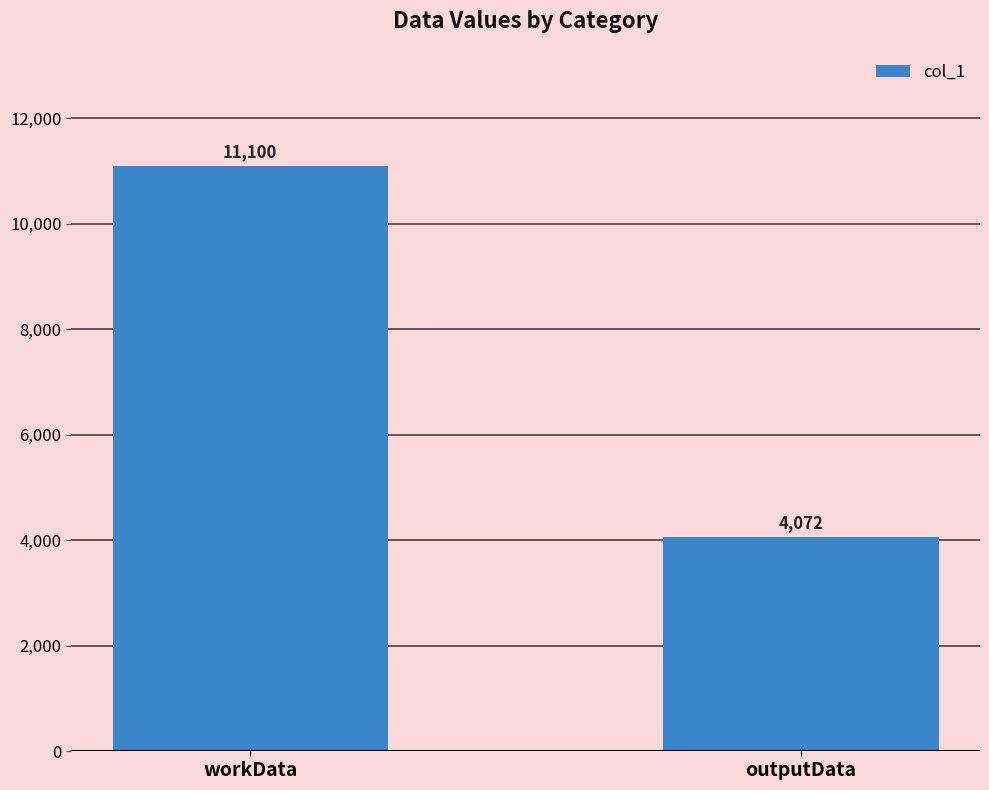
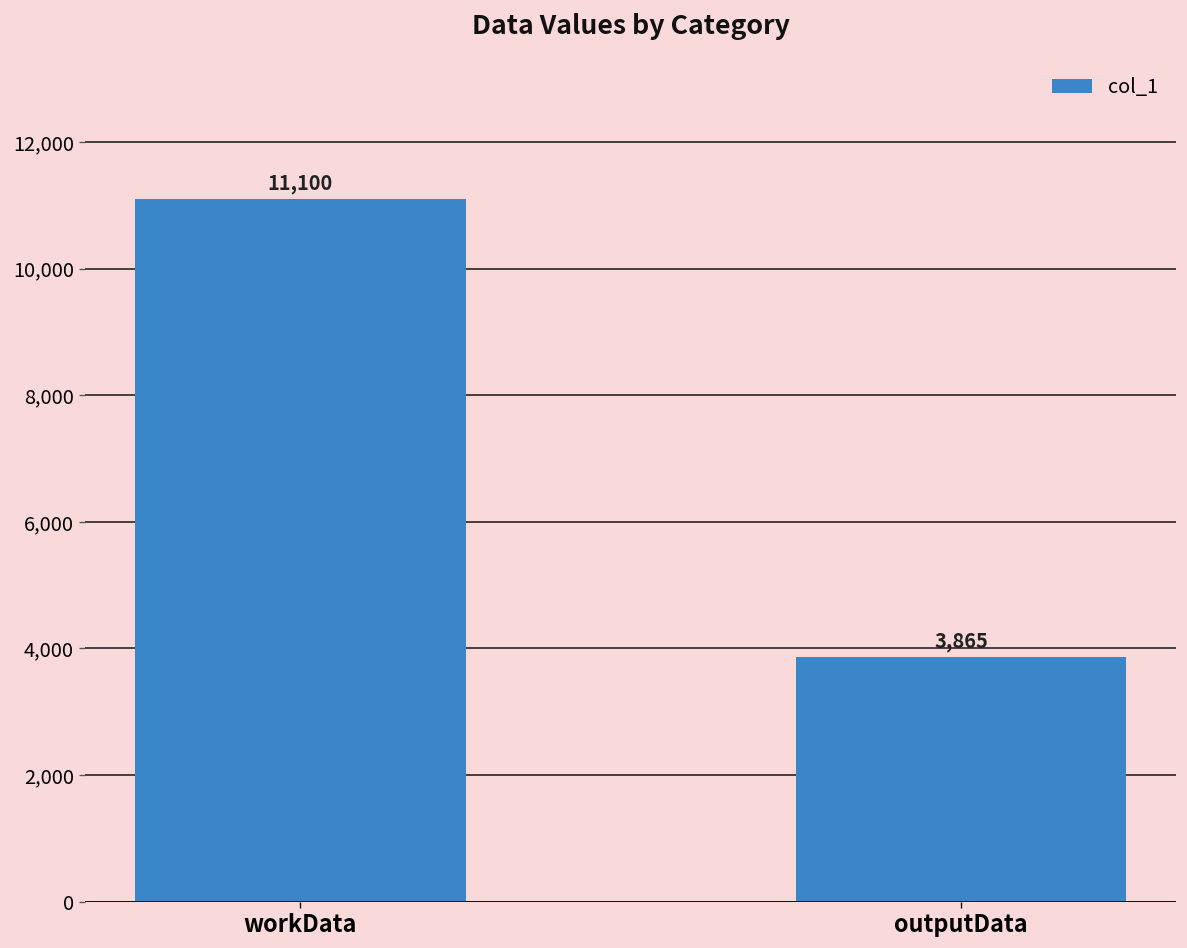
outputData: 4,072 -> 3,865
